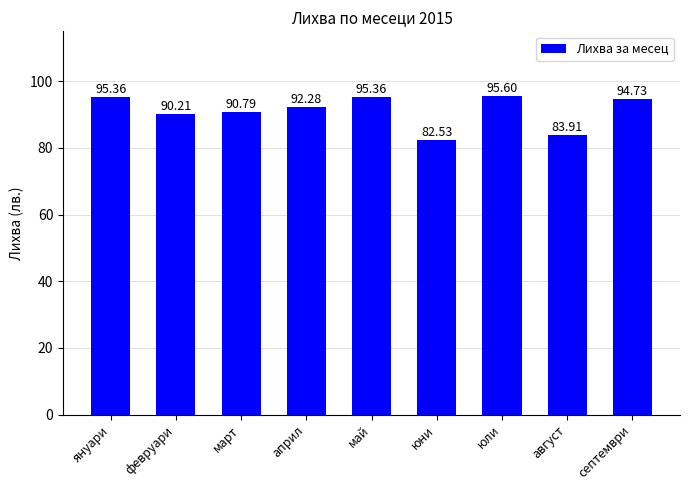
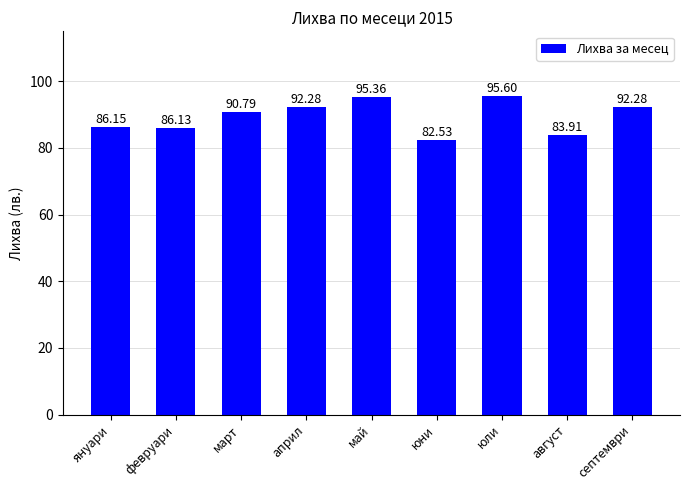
януари: 95.36 -> 86.15
февруари: 90.21 -> 86.13
септември: 94.73 -> 92.28
